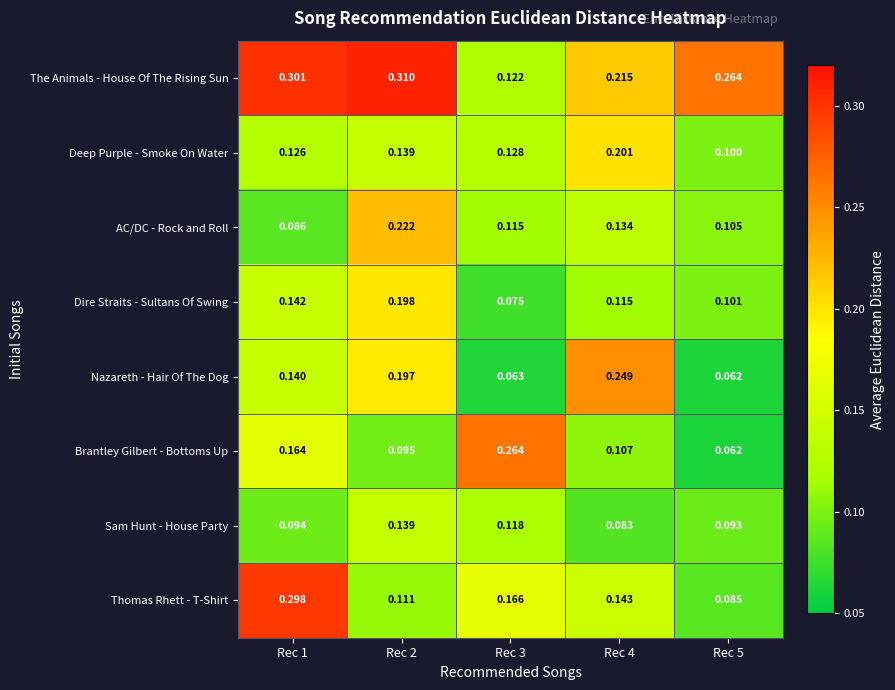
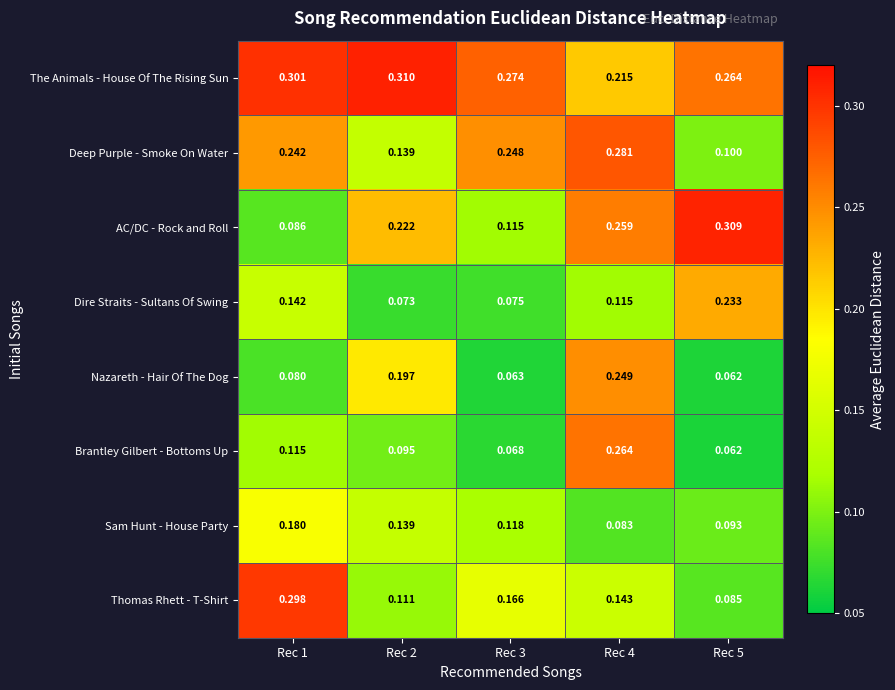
The Animals - House Of The Rising Sun, Rec 3: 0.122 -> 0.274
Deep Purple - Smoke On Water, Rec 1: 0.126 -> 0.242
Deep Purple - Smoke On Water, Rec 3: 0.128 -> 0.248
Deep Purple - Smoke On Water, Rec 4: 0.201 -> 0.281
AC/DC - Rock and Roll, Rec 4: 0.134 -> 0.259
AC/DC - Rock and Roll, Rec 5: 0.105 -> 0.309
Dire Straits - Sultans Of Swing, Rec 2: 0.198 -> 0.073
Dire Straits - Sultans Of Swing, Rec 5: 0.101 -> 0.233
Nazareth - Hair Of The Dog, Rec 1: 0.140 -> 0.080
Brantley Gilbert - Bottoms Up, Rec 1: 0.164 -> 0.115
Brantley Gilbert - Bottoms Up, Rec 3: 0.264 -> 0.068
Brantley Gilbert - Bottoms Up, Rec 4: 0.107 -> 0.264
Sam Hunt - House Party, Rec 1: 0.094 -> 0.180
